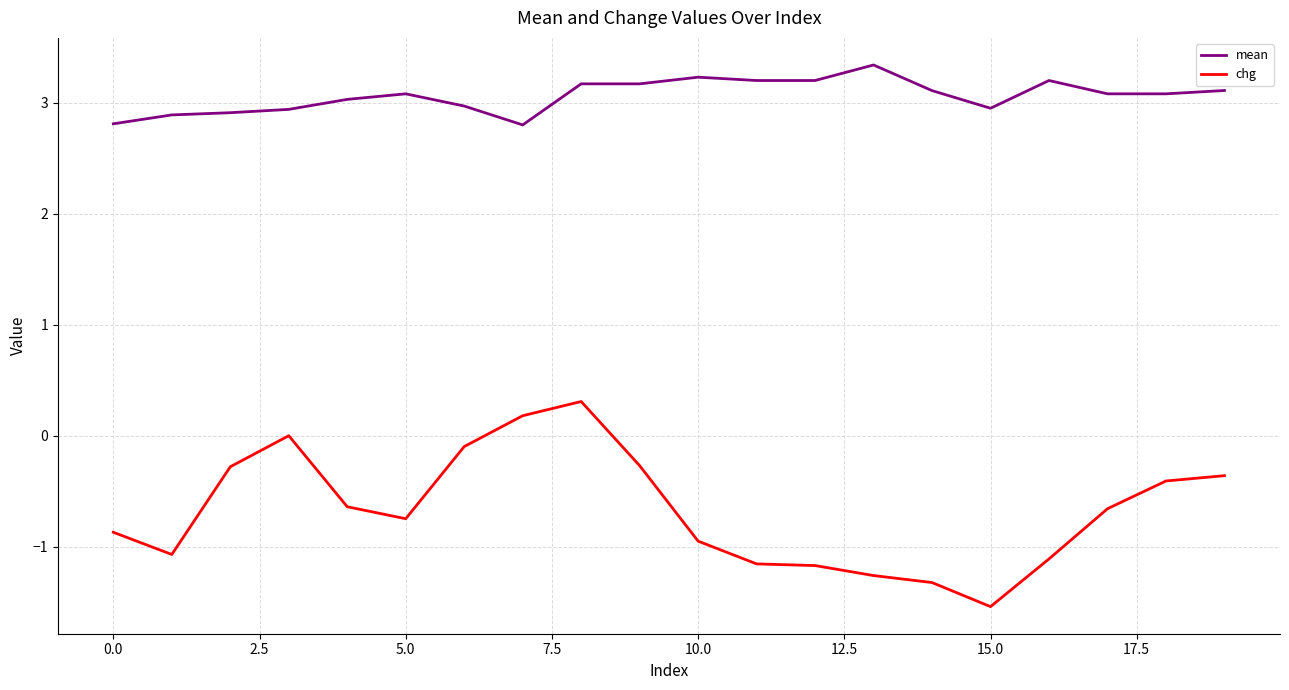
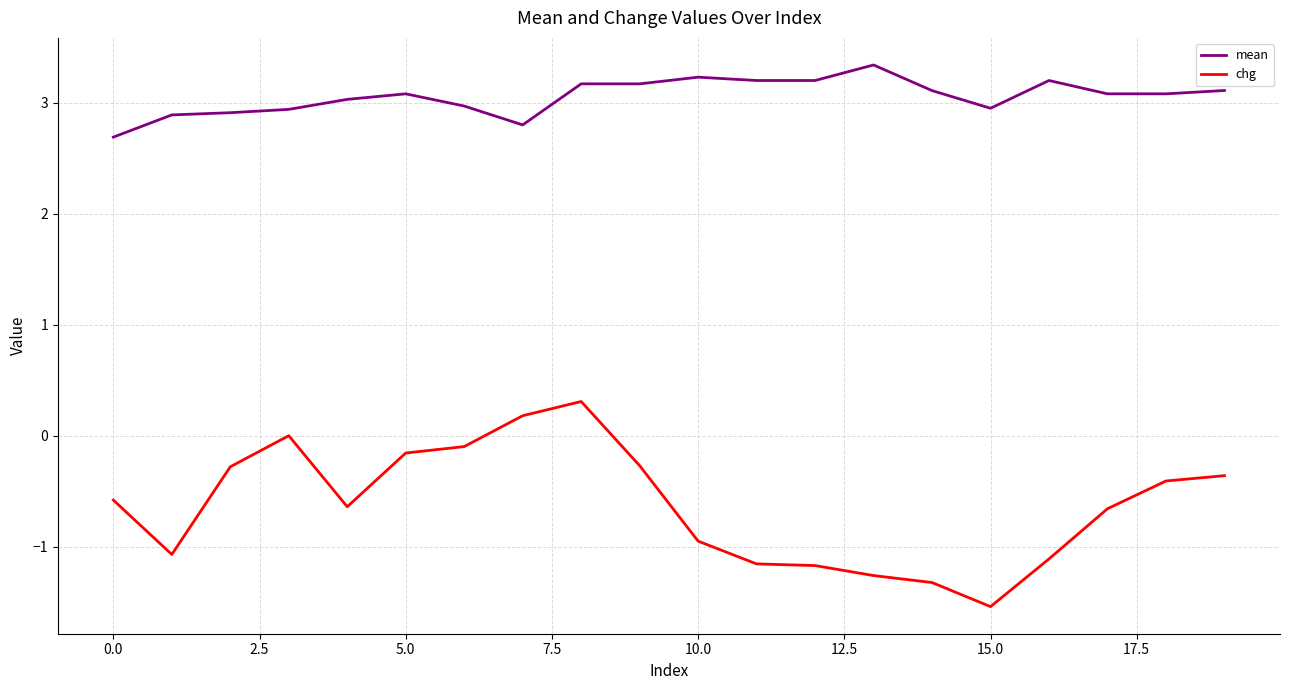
mean, 0.0: 2.81 -> 2.69
chg, 0.0: -0.87 -> -0.58
chg, 5.0: -0.75 -> -0.16
